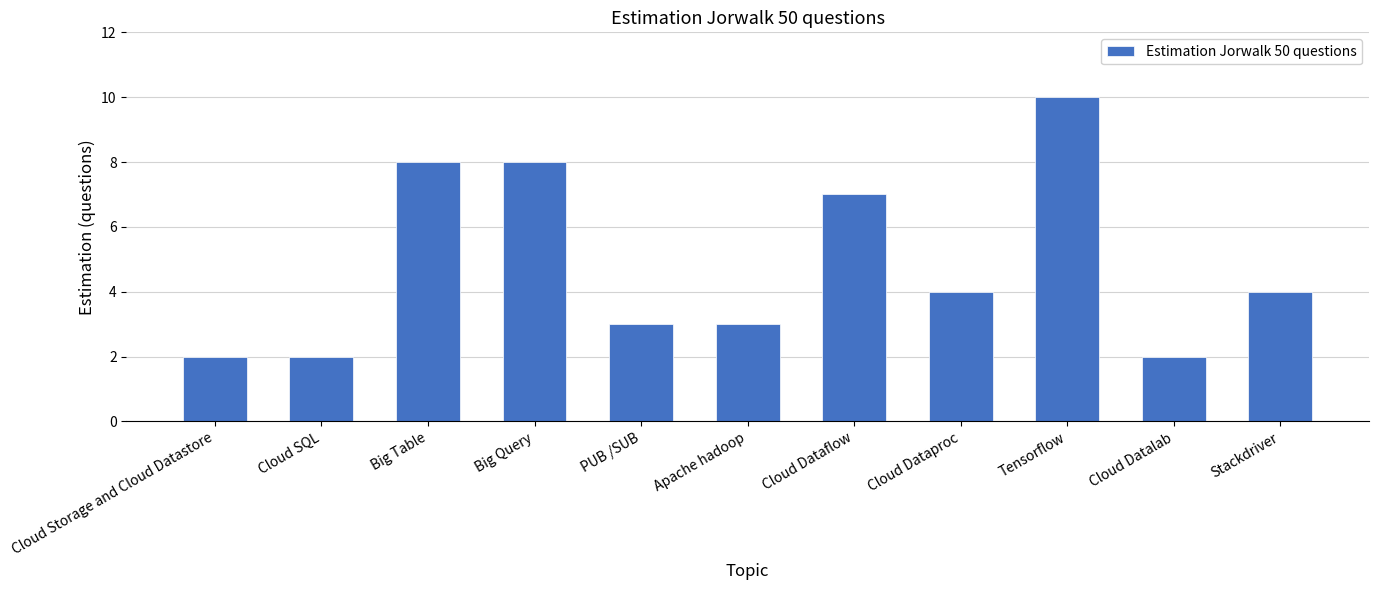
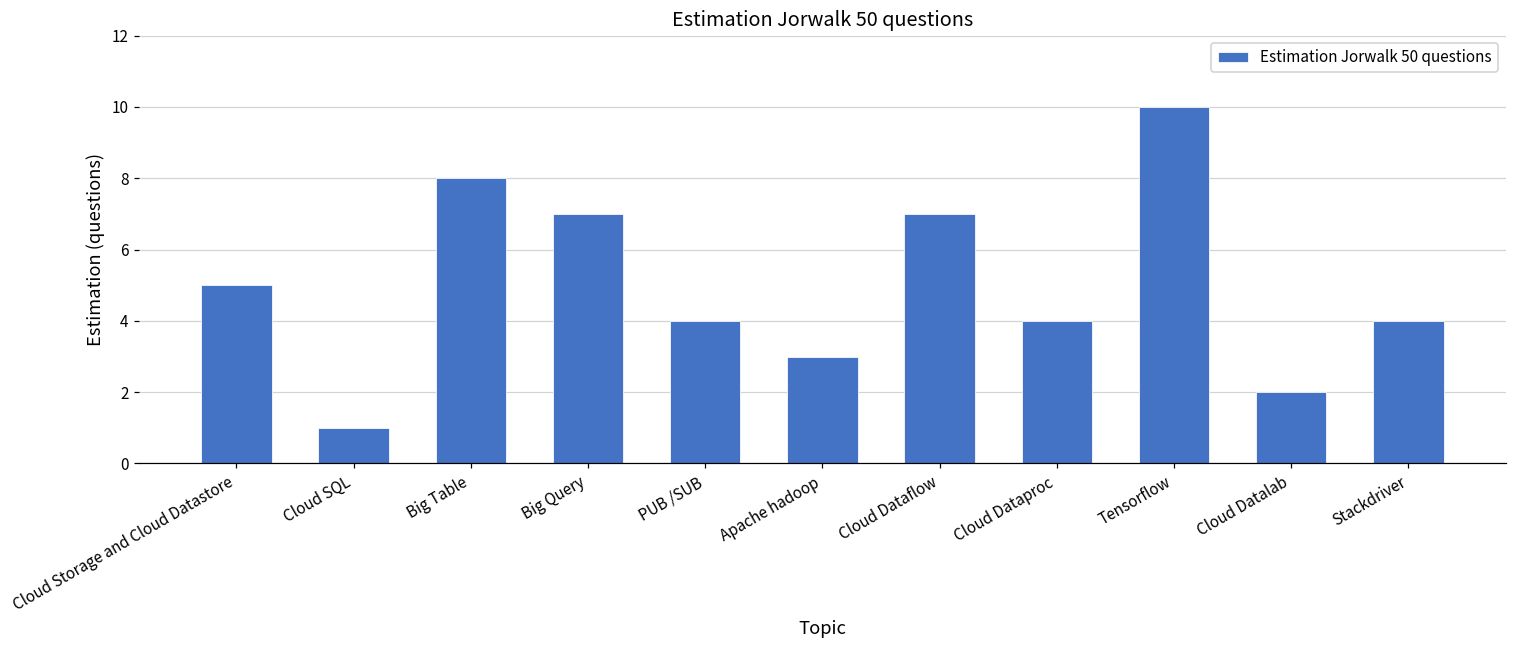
Cloud Storage and Cloud Datastore: 2 -> 5
Cloud SQL: 2 -> 1
Big Query: 8 -> 7
PUB /SUB: 3 -> 4
